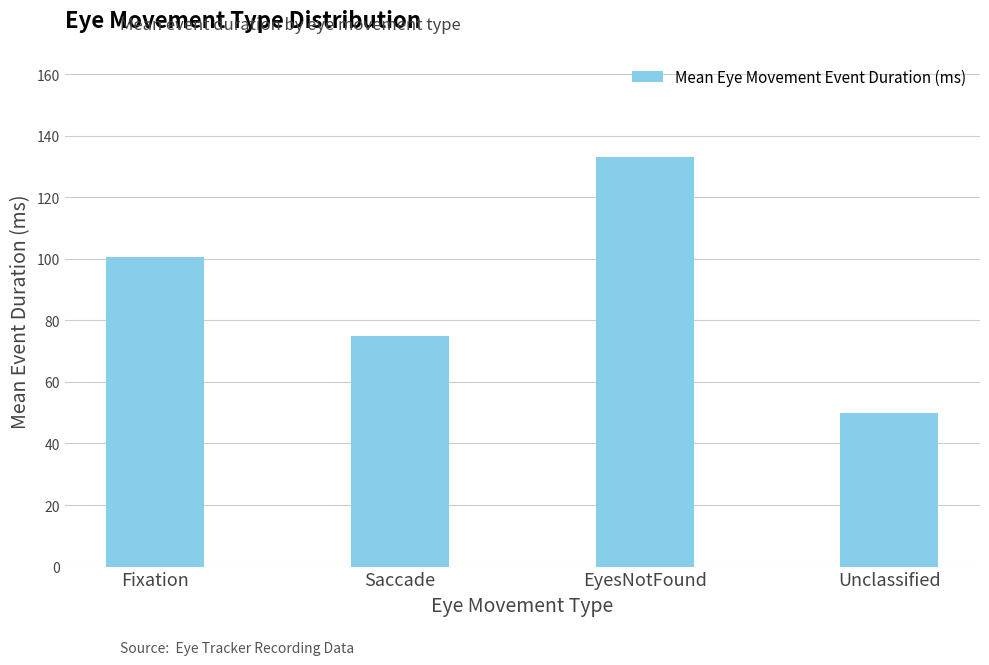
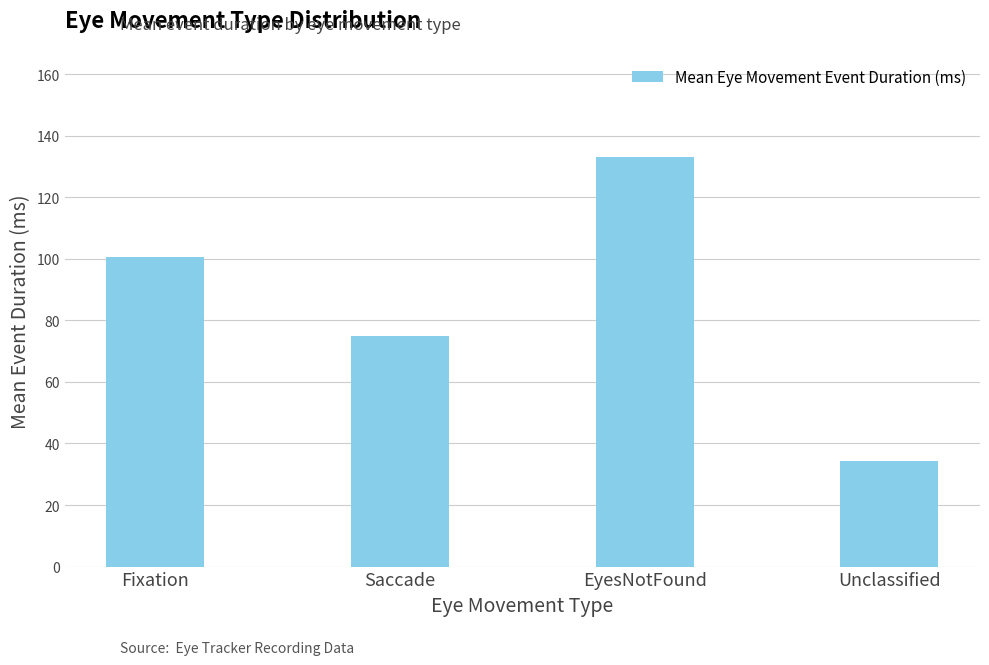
Unclassified: 50 -> 34
